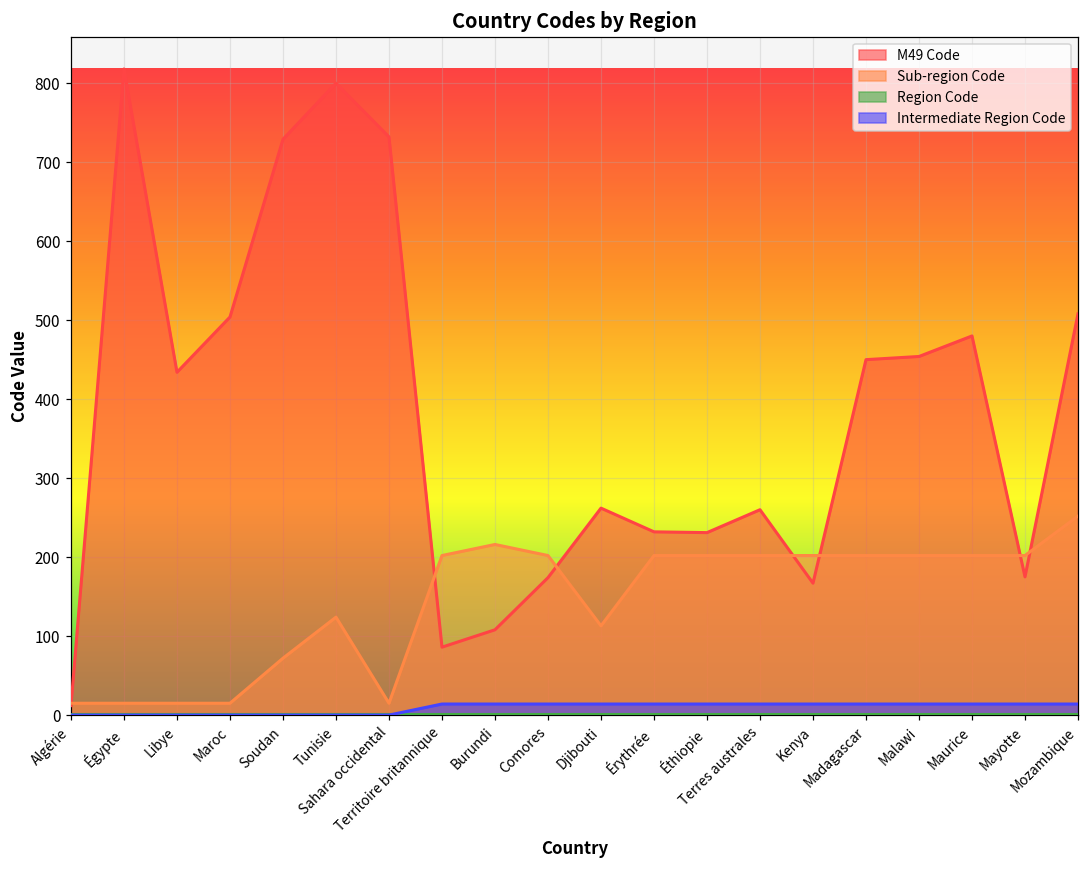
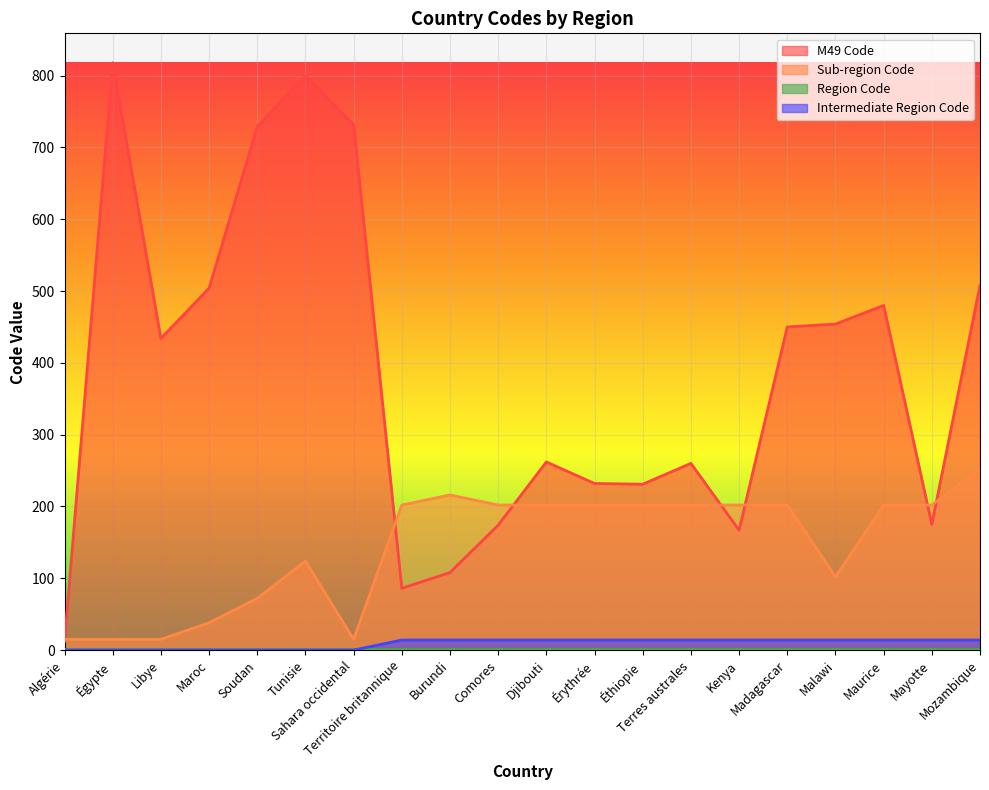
Sub-region Code, Maroc: 20 -> 40
Sub-region Code, Djibouti: 110 -> 200
Sub-region Code, Malawi: 200 -> 100
